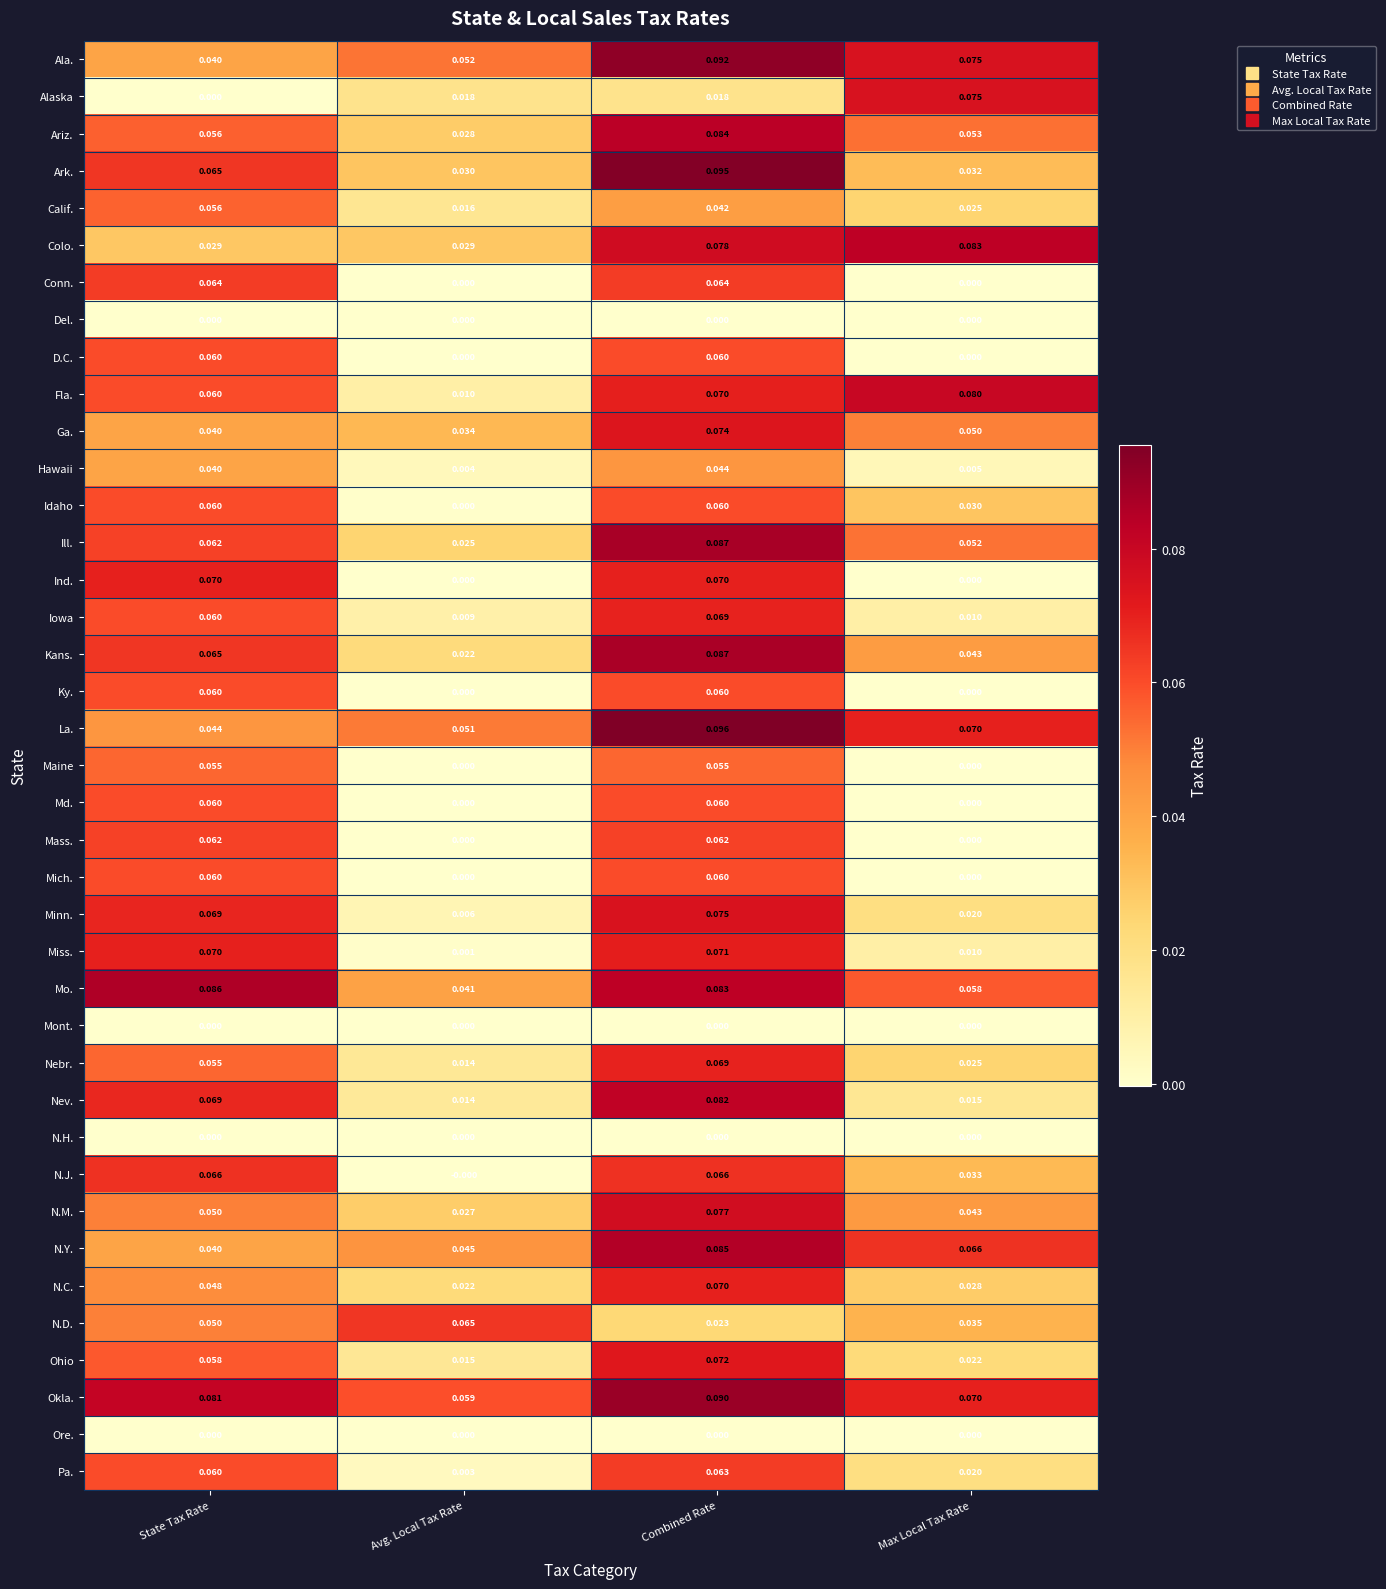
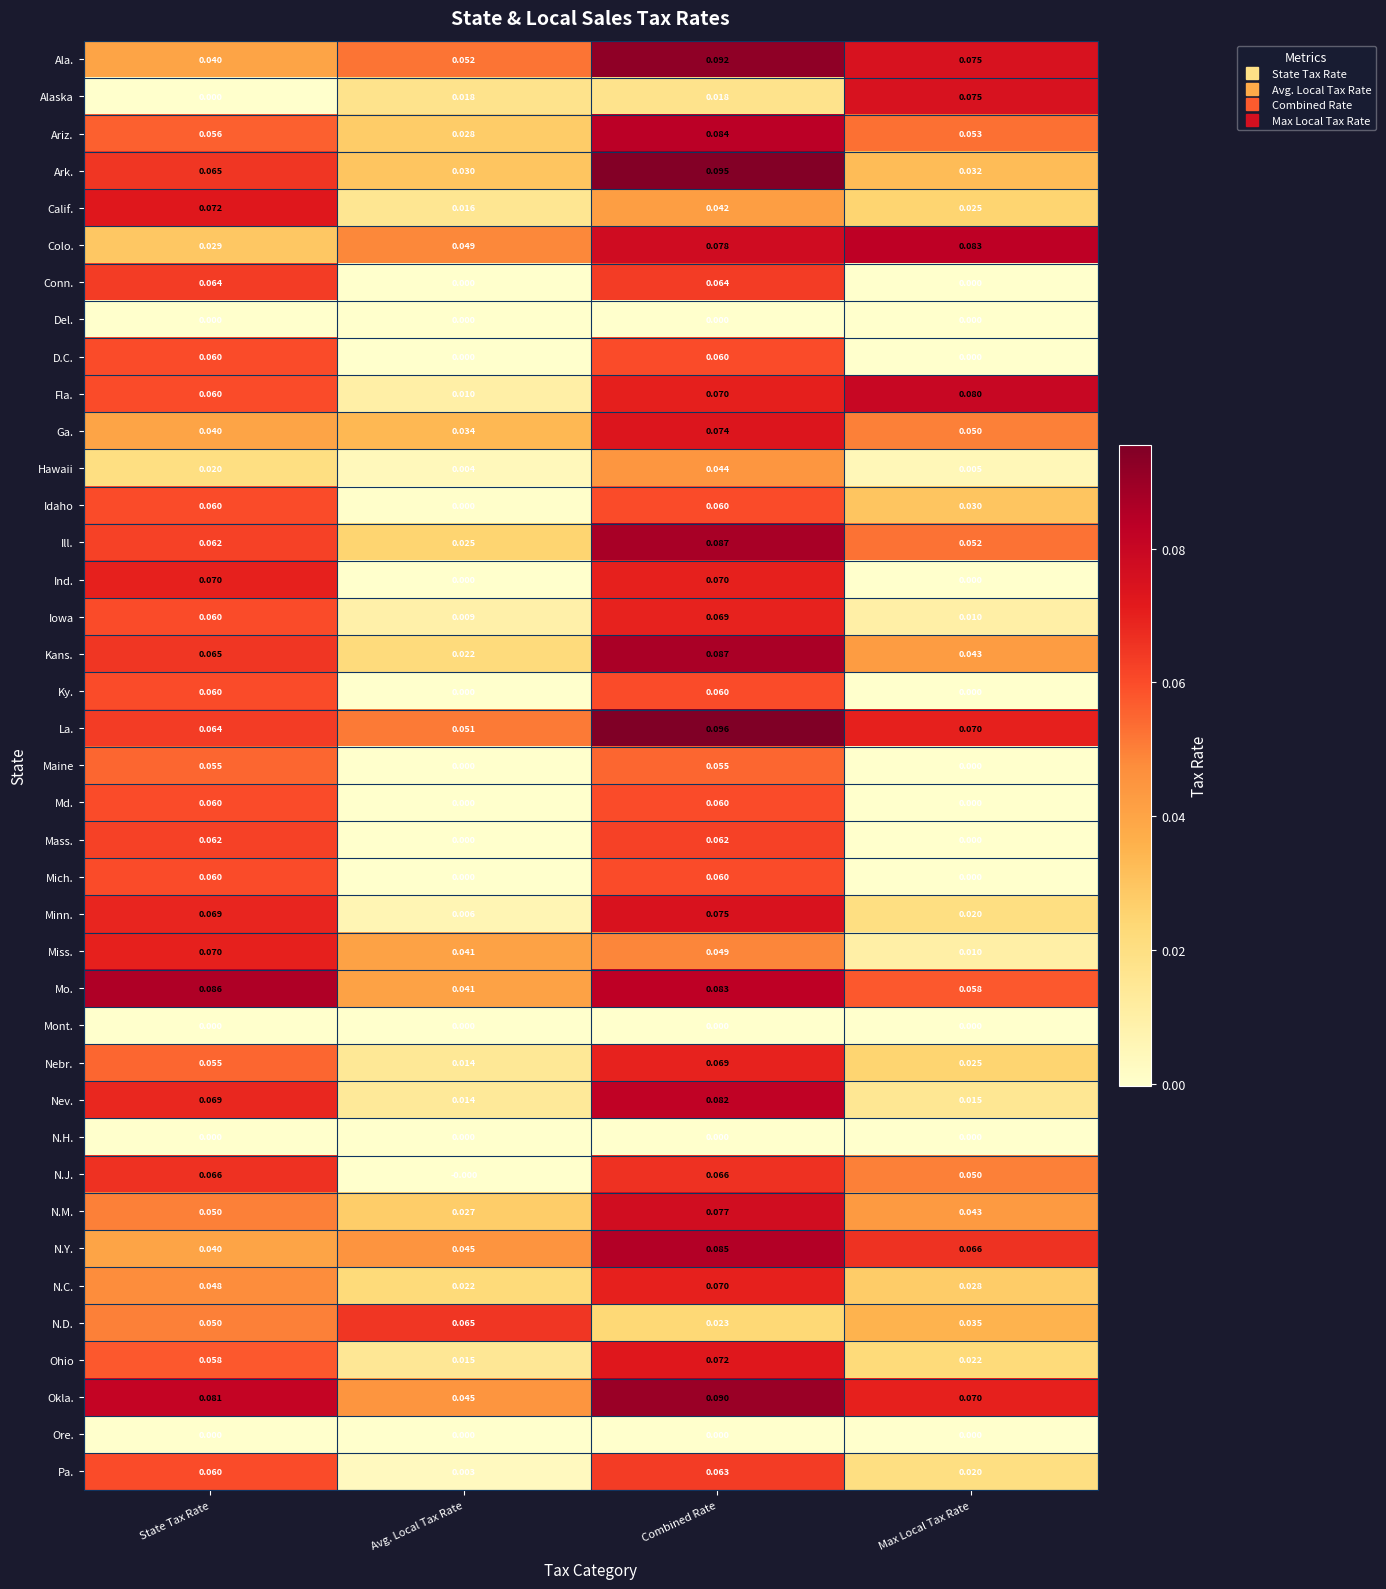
Calif., State Tax Rate: 0.056 -> 0.072
Colo., Avg. Local Tax Rate: 0.029 -> 0.049
Hawaii, State Tax Rate: 0.040 -> 0.020
La., State Tax Rate: 0.044 -> 0.064
Miss., Avg. Local Tax Rate: 0.001 -> 0.041
Miss., Combined Rate: 0.071 -> 0.049
N.J., Max Local Tax Rate: 0.033 -> 0.050
Okla., Avg. Local Tax Rate: 0.059 -> 0.045
